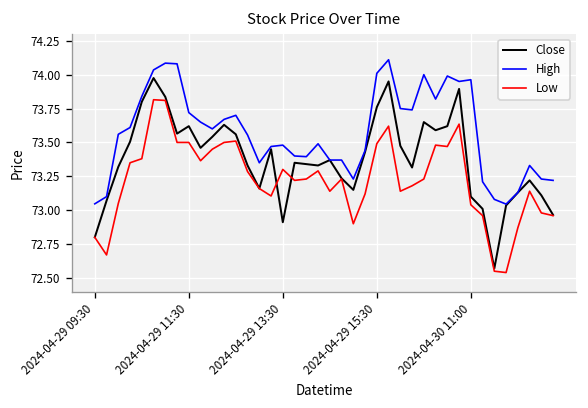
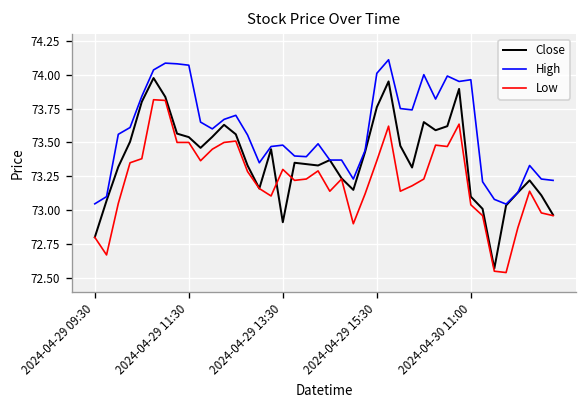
Close, 2024-04-29 11:30: 73.62 -> 73.54
High, 2024-04-29 11:30: 73.72 -> 74.07
Low, 2024-04-29 15:30: 73.49 -> 73.36
